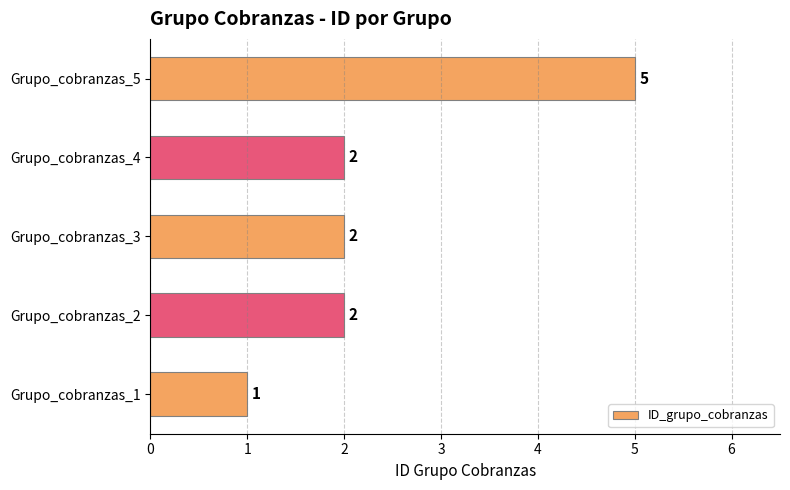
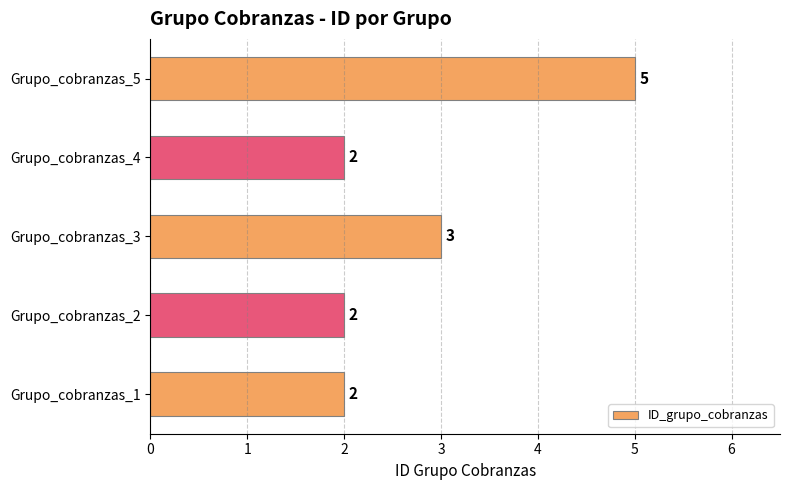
Grupo_cobranzas_3: 2 -> 3
Grupo_cobranzas_1: 1 -> 2
